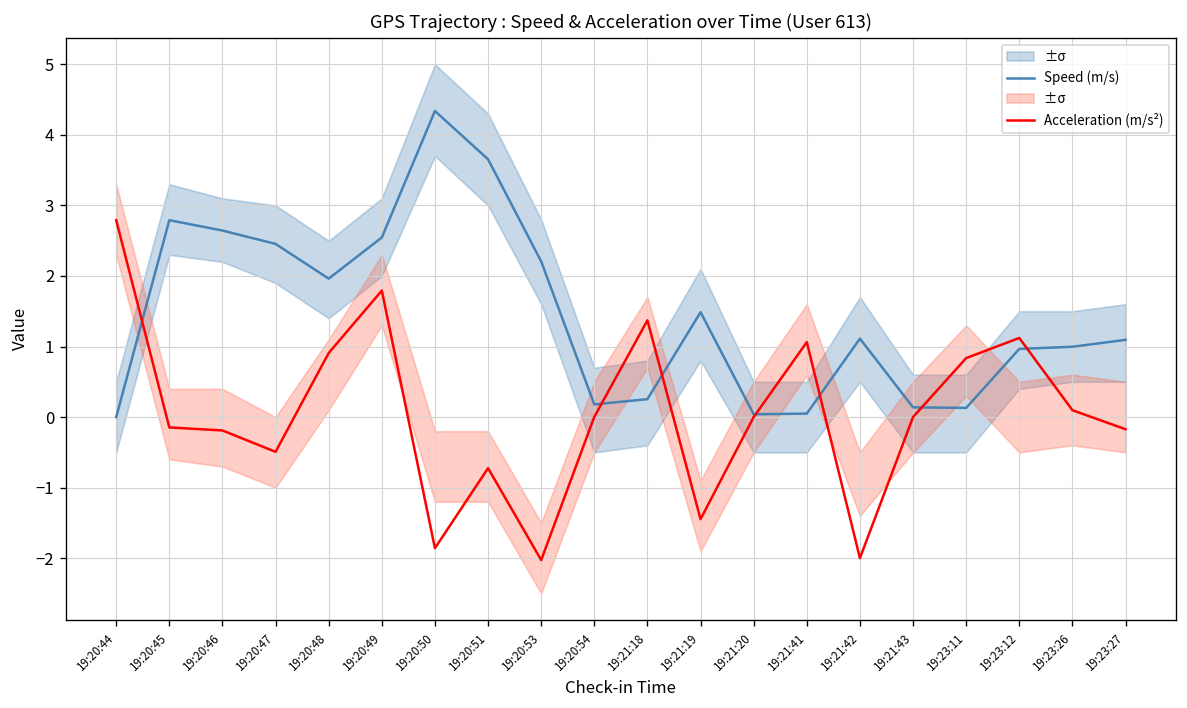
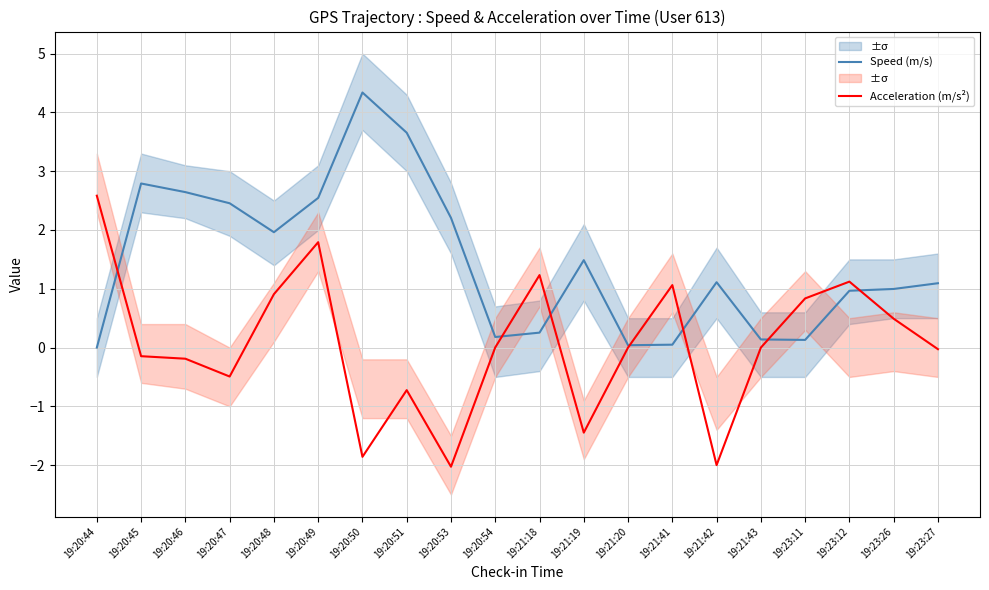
Acceleration (m/s²), 19:20:44: 2.8 -> 2.6
Acceleration (m/s²), 19:21:18: 1.4 -> 1.2
Acceleration (m/s²), 19:23:26: 0.1 -> 0.5
Acceleration (m/s²), 19:23:27: -0.2 -> 0.0
